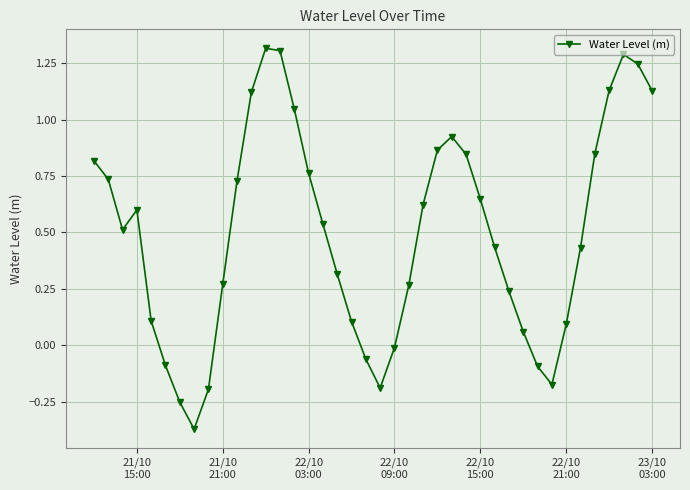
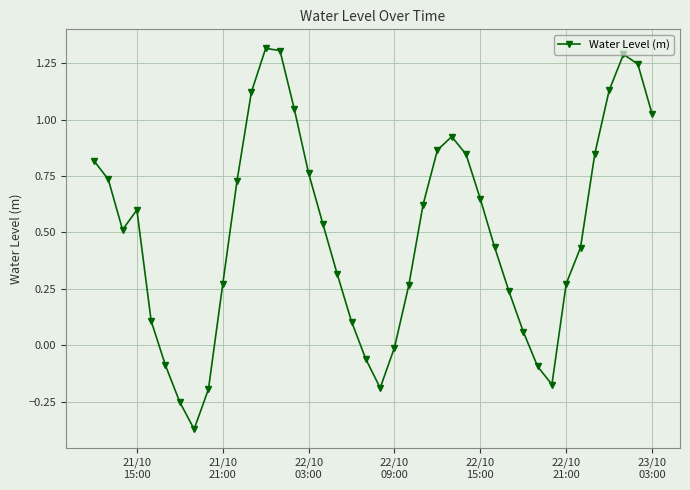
22/10 21:00: 0.09 -> 0.27
23/10 03:00: 1.13 -> 1.02
